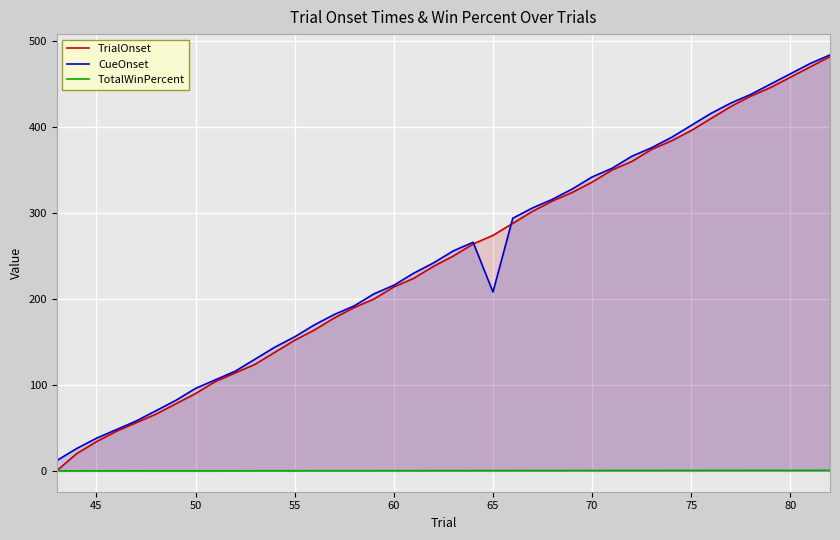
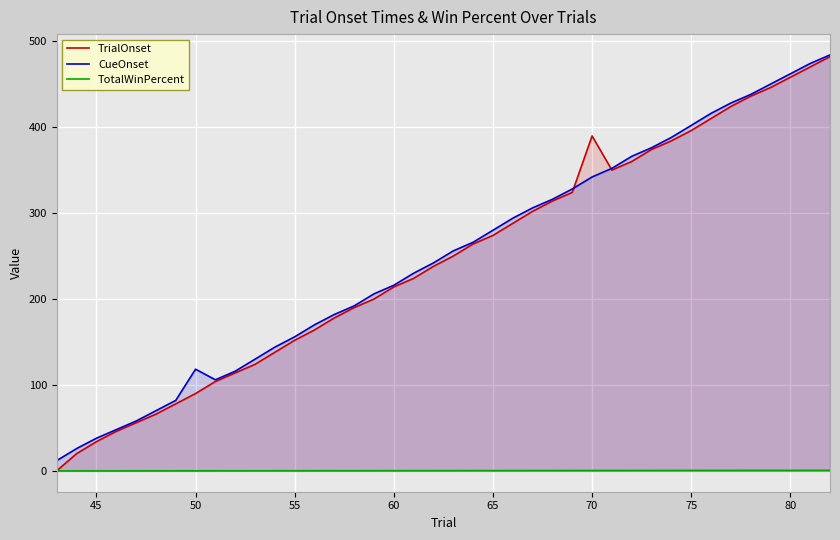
CueOnset, 50: 100 -> 120
CueOnset, 65: 210 -> 280
TrialOnset, 70: 340 -> 390
